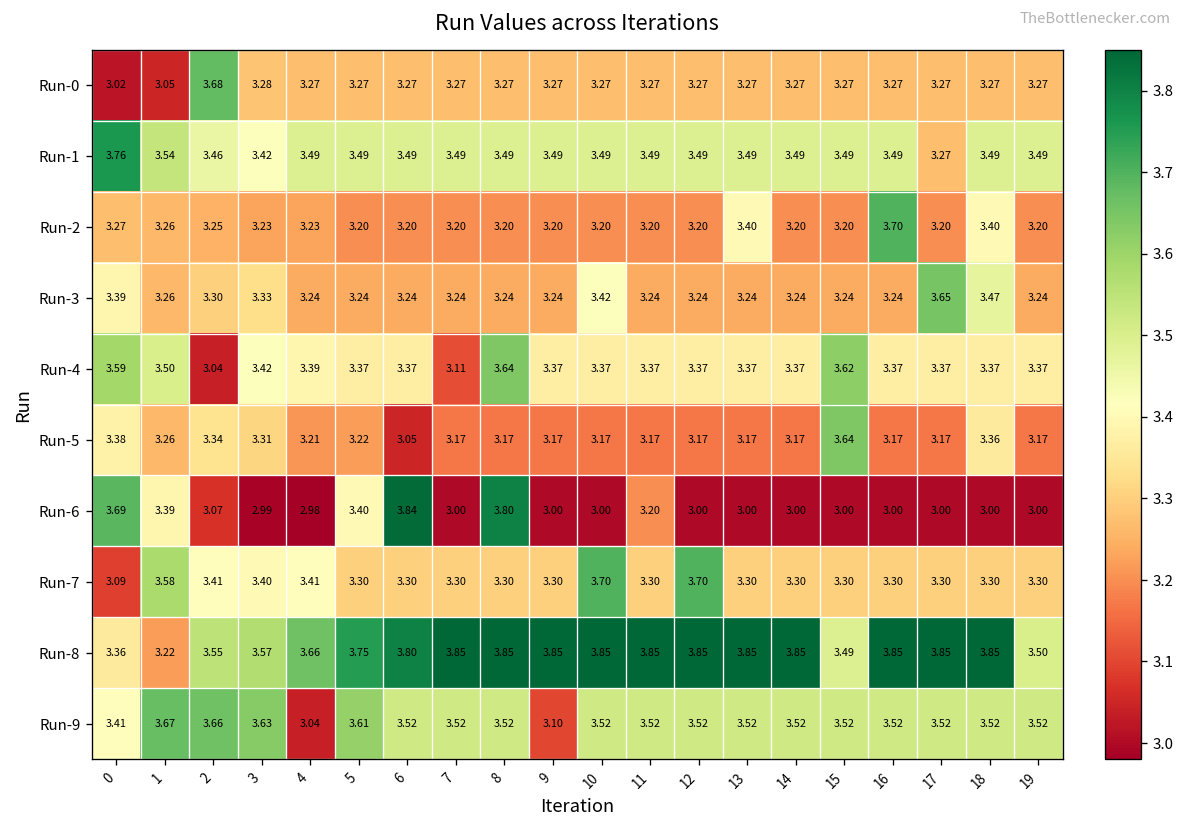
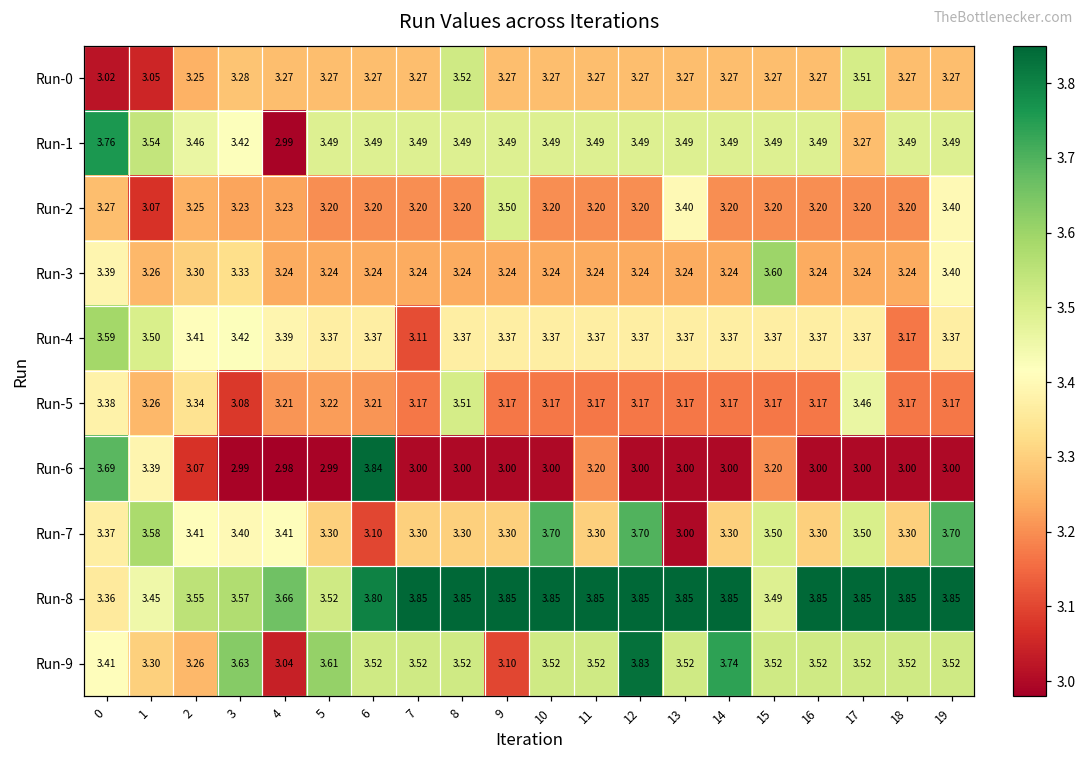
Run-0, 2: 3.68 -> 3.25
Run-0, 8: 3.27 -> 3.52
Run-0, 17: 3.27 -> 3.51
Run-1, 4: 3.49 -> 2.99
Run-2, 1: 3.26 -> 3.07
Run-2, 9: 3.20 -> 3.50
Run-2, 16: 3.70 -> 3.20
Run-2, 18: 3.40 -> 3.20
Run-2, 19: 3.20 -> 3.40
Run-3, 10: 3.42 -> 3.24
Run-3, 15: 3.24 -> 3.60
Run-3, 17: 3.65 -> 3.24
Run-3, 18: 3.47 -> 3.24
Run-3, 19: 3.24 -> 3.40
Run-4, 2: 3.04 -> 3.41
Run-4, 8: 3.64 -> 3.37
Run-4, 15: 3.62 -> 3.37
Run-4, 18: 3.37 -> 3.17
Run-5, 3: 3.31 -> 3.08
Run-5, 6: 3.05 -> 3.21
Run-5, 8: 3.17 -> 3.51
Run-5, 15: 3.64 -> 3.17
Run-5, 17: 3.17 -> 3.46
Run-5, 18: 3.36 -> 3.17
Run-6, 5: 3.40 -> 2.99
Run-6, 8: 3.80 -> 3.00
Run-6, 15: 3.00 -> 3.20
Run-7, 0: 3.09 -> 3.37
Run-7, 6: 3.30 -> 3.10
Run-7, 13: 3.30 -> 3.00
Run-7, 15: 3.30 -> 3.50
Run-7, 17: 3.30 -> 3.50
Run-7, 19: 3.30 -> 3.70
Run-8, 1: 3.22 -> 3.45
Run-8, 5: 3.75 -> 3.52
Run-8, 19: 3.50 -> 3.85
Run-9, 1: 3.67 -> 3.30
Run-9, 2: 3.66 -> 3.26
Run-9, 12: 3.52 -> 3.83
Run-9, 14: 3.52 -> 3.74
